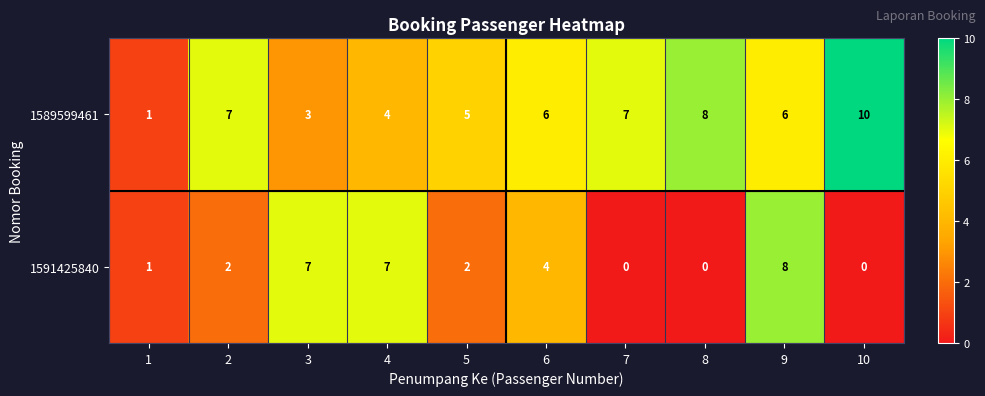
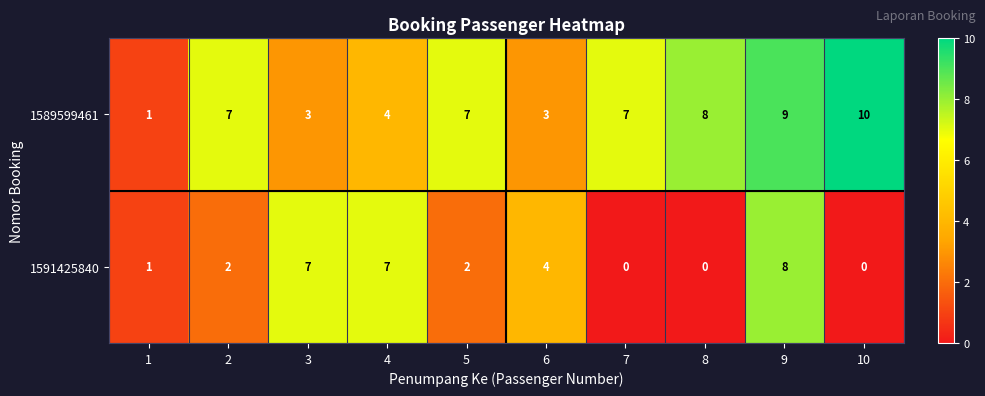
1589599461, 5: 5 -> 7
1589599461, 6: 6 -> 3
1589599461, 9: 6 -> 9
